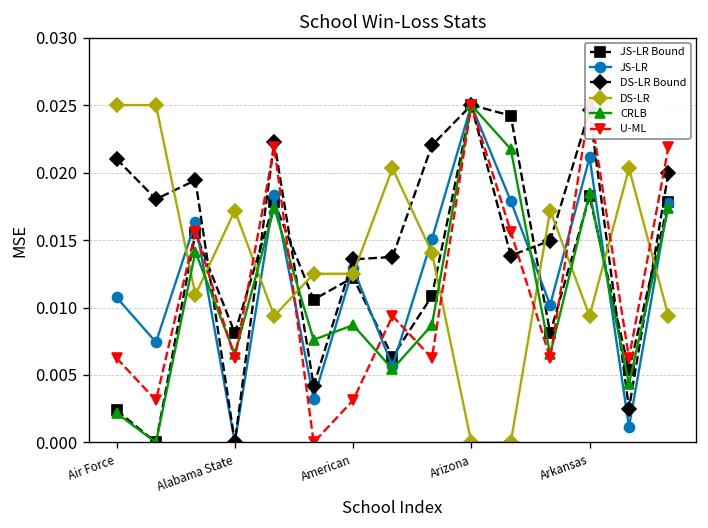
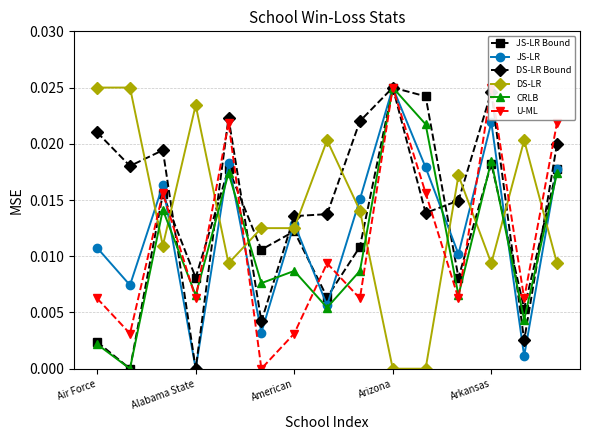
DS-LR, Alabama State: 0.0172 -> 0.0234
JS-LR, Arkansas: 0.0211 -> 0.0219
